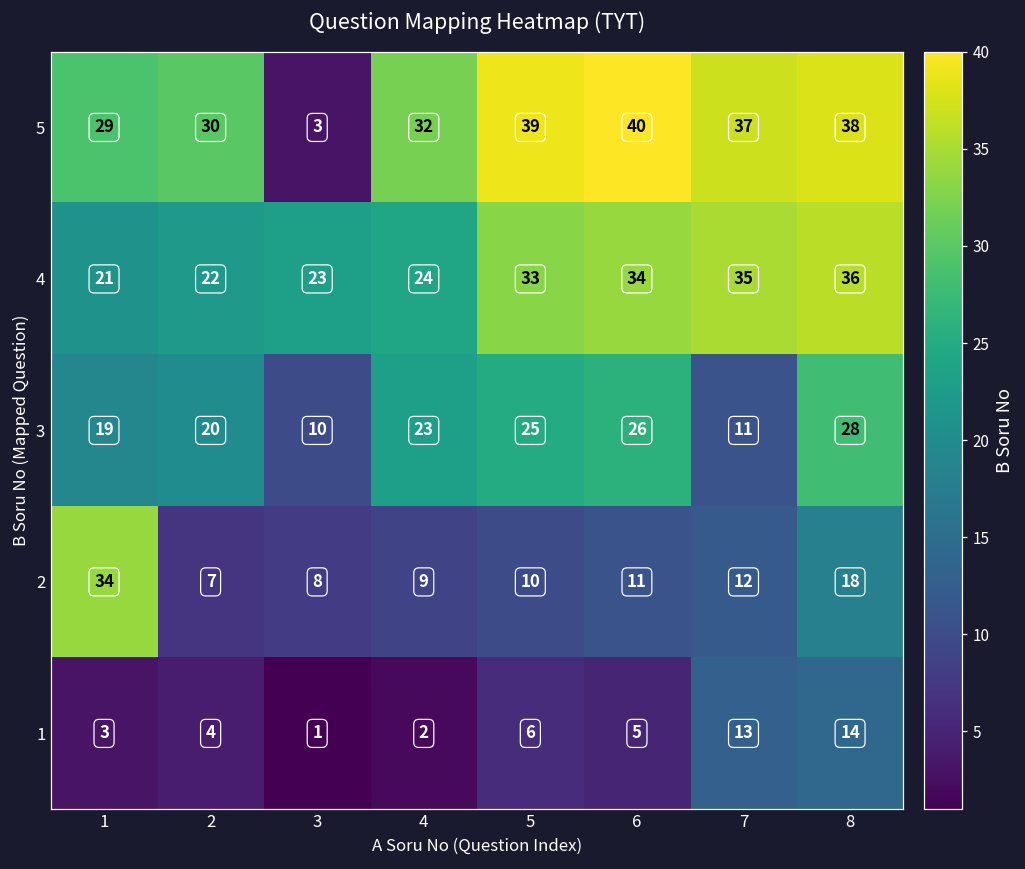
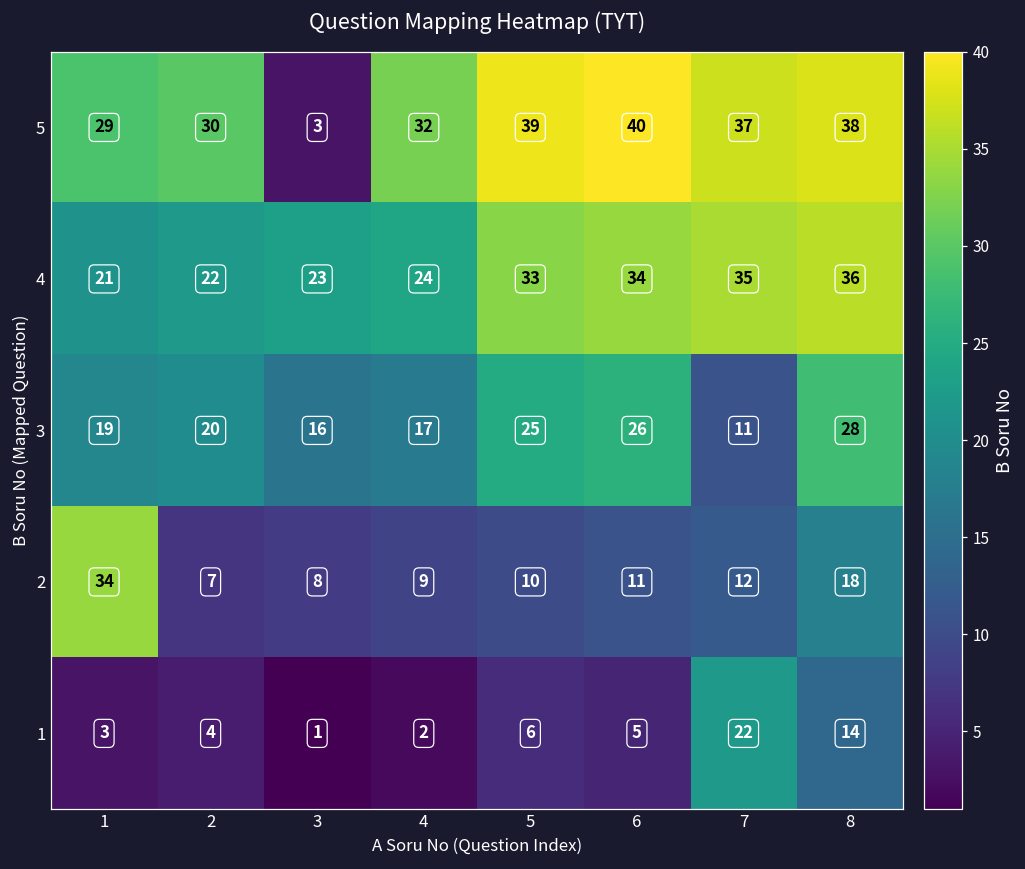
3, 3: 10 -> 16
3, 4: 23 -> 17
1, 7: 13 -> 22
